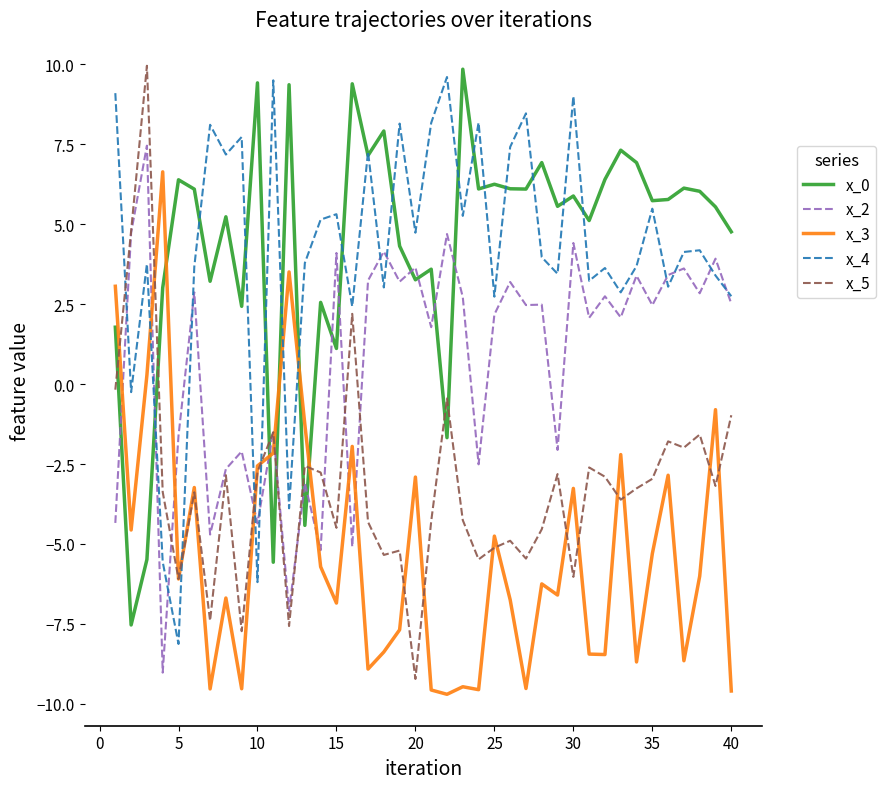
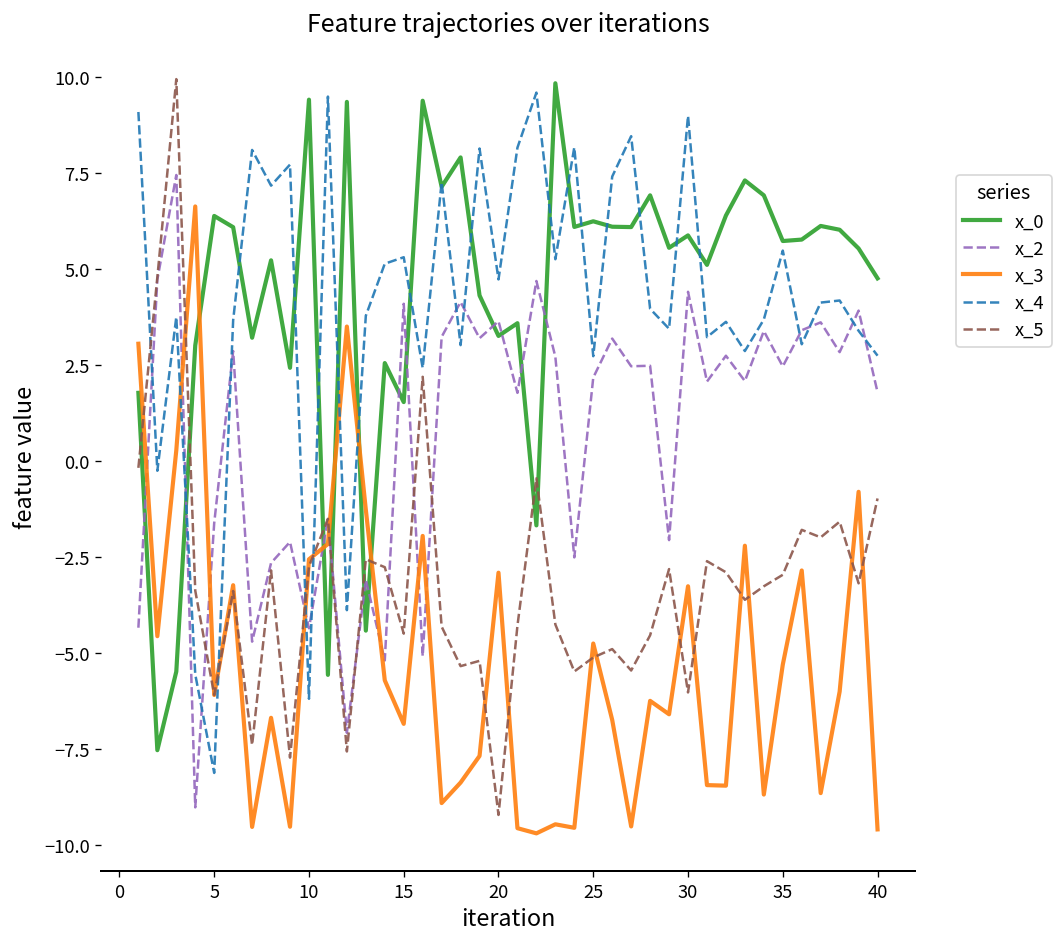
x_0, 15: 1.1 -> 1.5
x_2, 40: 2.5 -> 1.8
